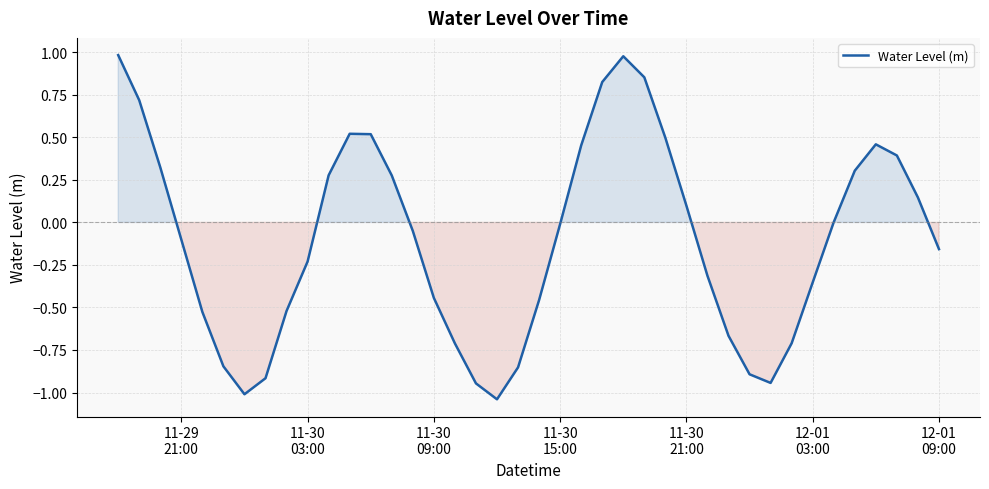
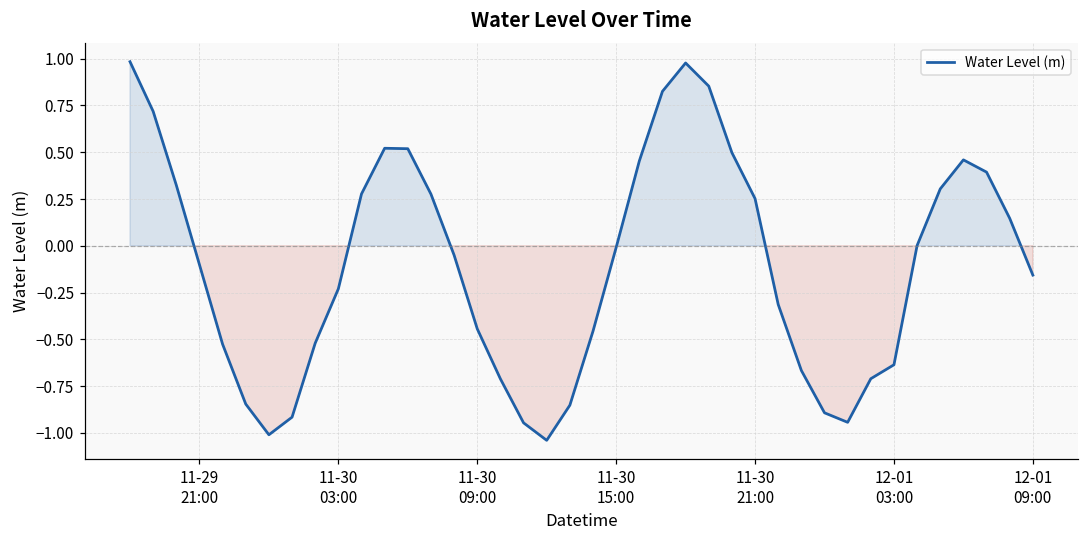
11-30 21:00: 0.10 -> 0.25
12-01 03:00: -0.35 -> -0.64
